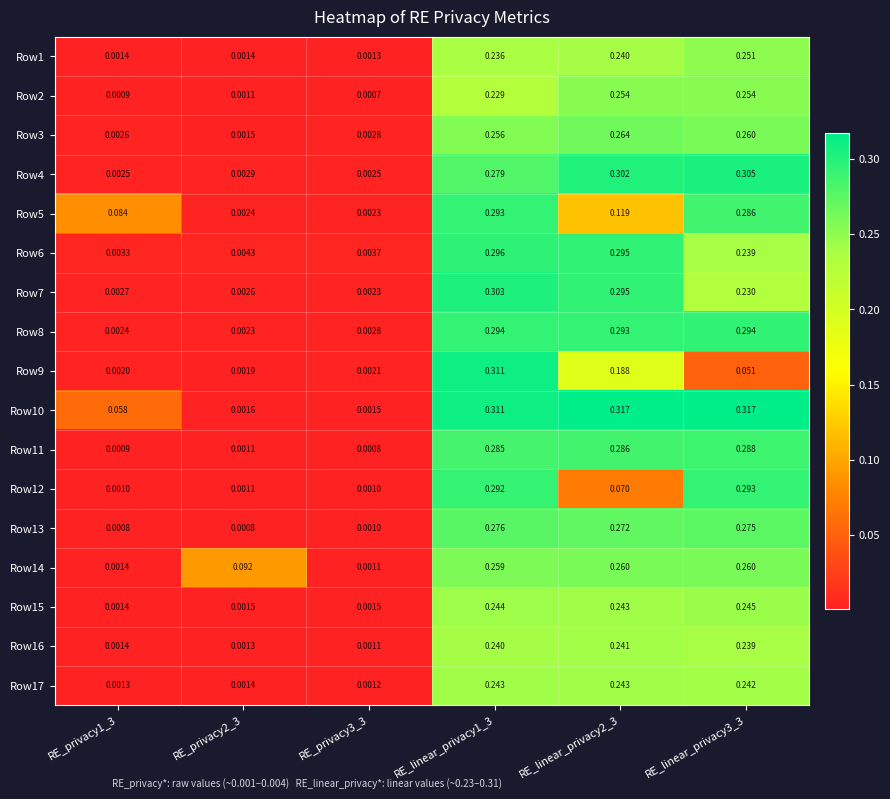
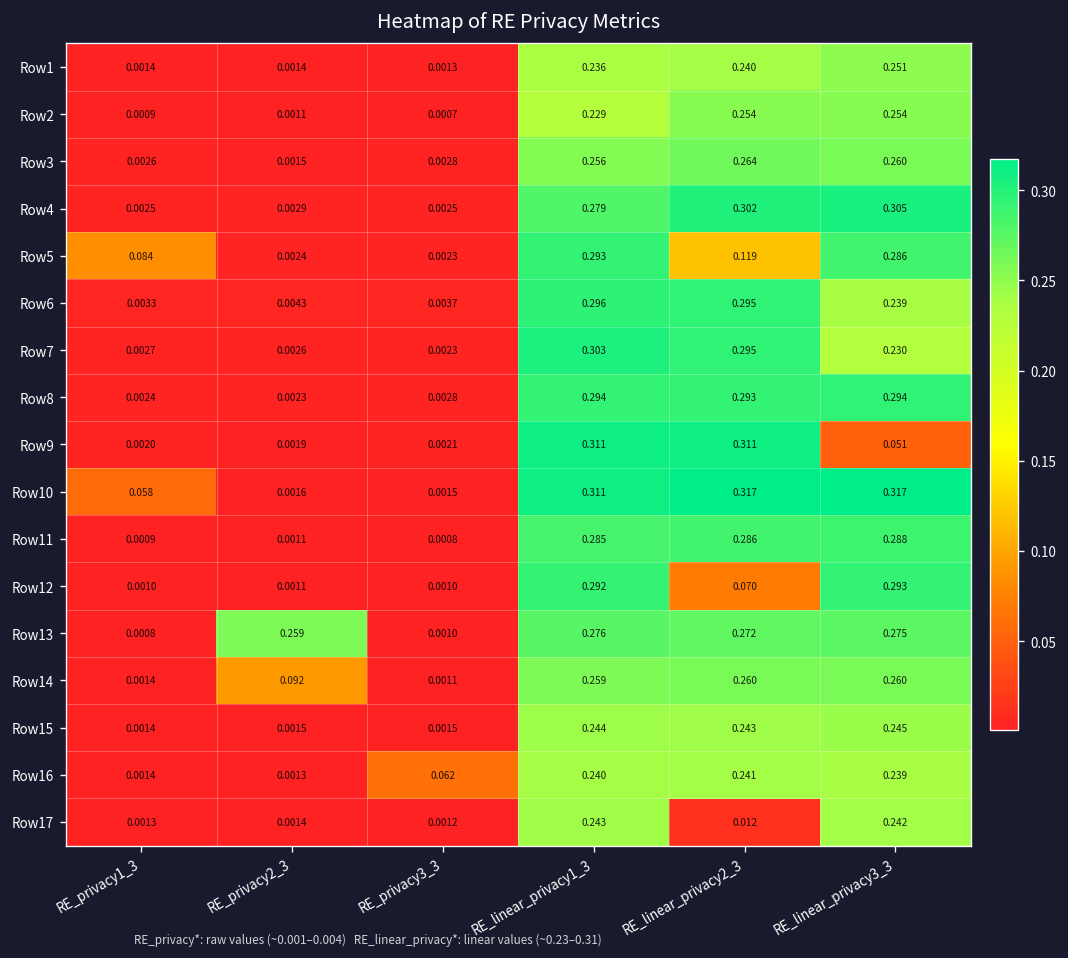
Row9, RE_linear_privacy2_3: 0.188 -> 0.311
Row13, RE_privacy2_3: 0.0008 -> 0.259
Row16, RE_privacy3_3: 0.0011 -> 0.062
Row17, RE_linear_privacy2_3: 0.243 -> 0.012
